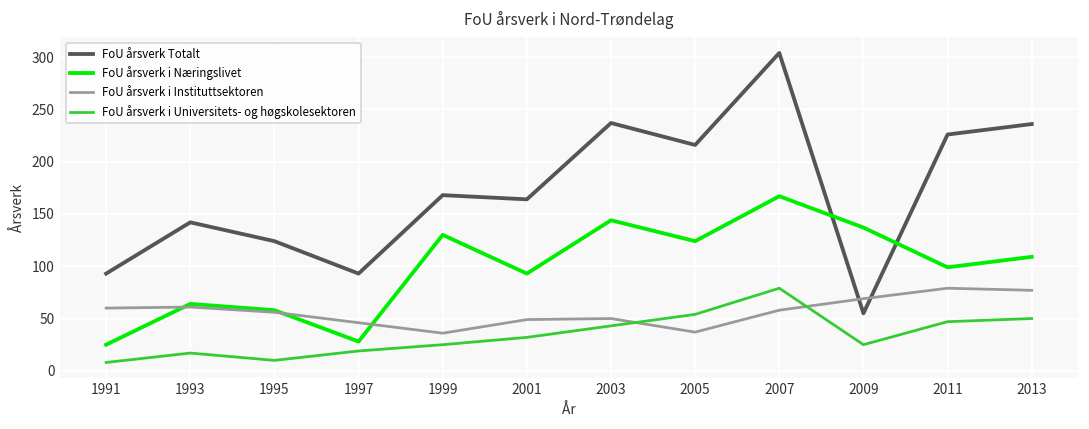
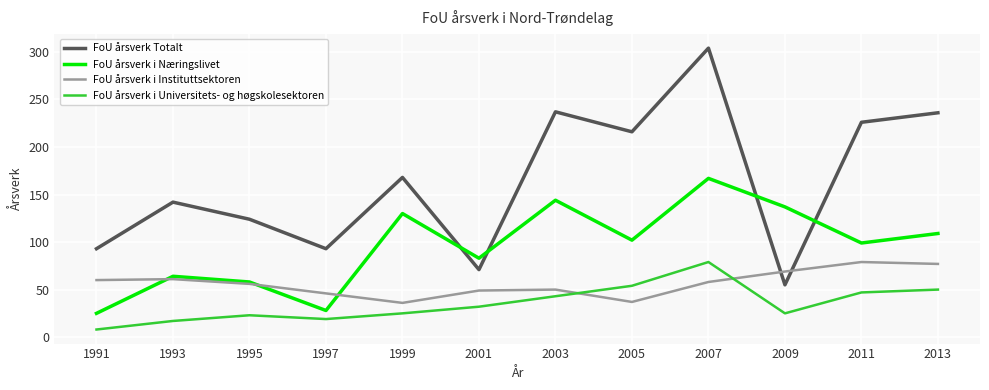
FoU årsverk i Universitets- og høgskolesektoren, 1995: 10 -> 20
FoU årsverk Totalt, 2001: 160 -> 70
FoU årsverk i Næringslivet, 2001: 90 -> 80
FoU årsverk i Næringslivet, 2005: 120 -> 100
